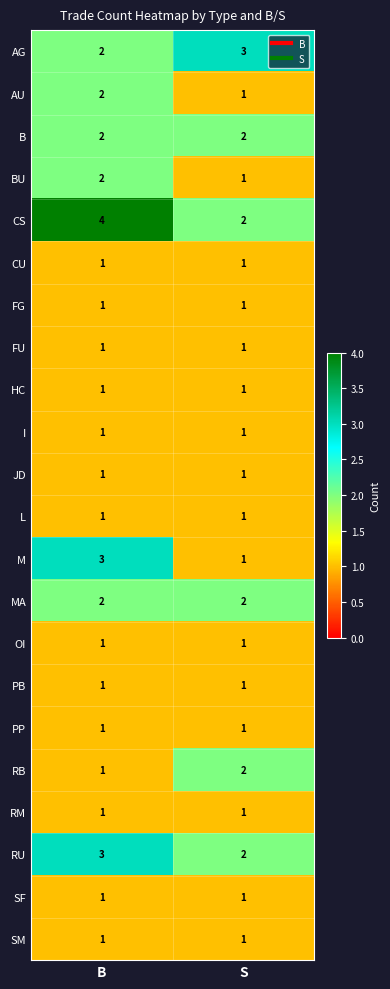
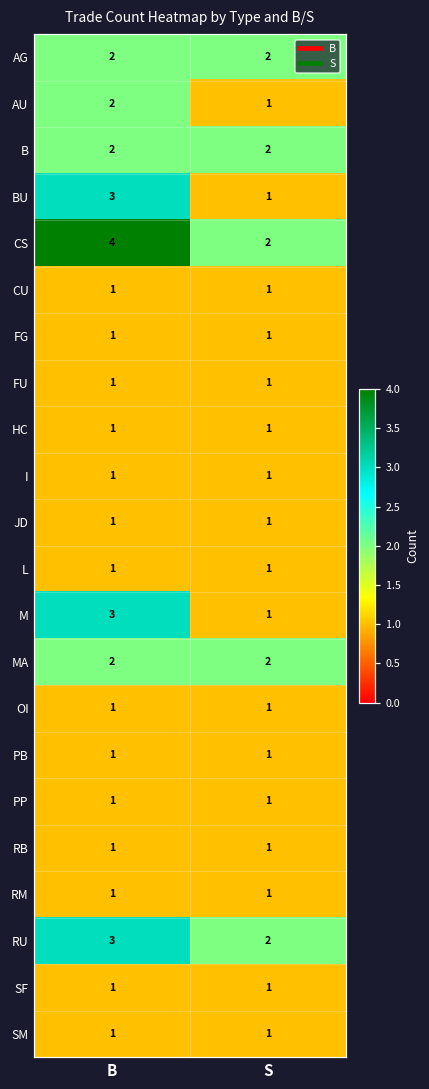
AG, S: 3 -> 2
BU, B: 2 -> 3
RB, S: 2 -> 1
